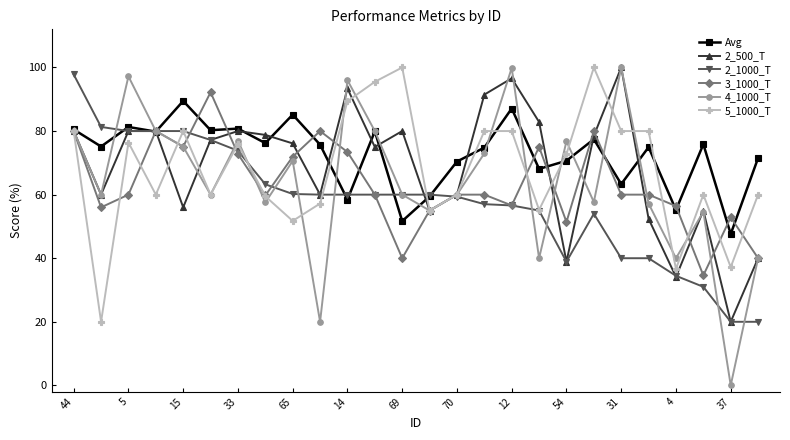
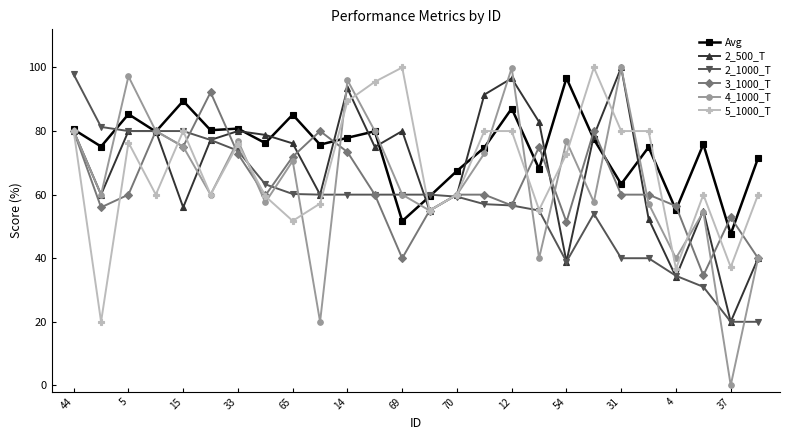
Avg, 5: 81 -> 85
Avg, 14: 58 -> 78
Avg, 70: 70 -> 67
Avg, 54: 71 -> 97
